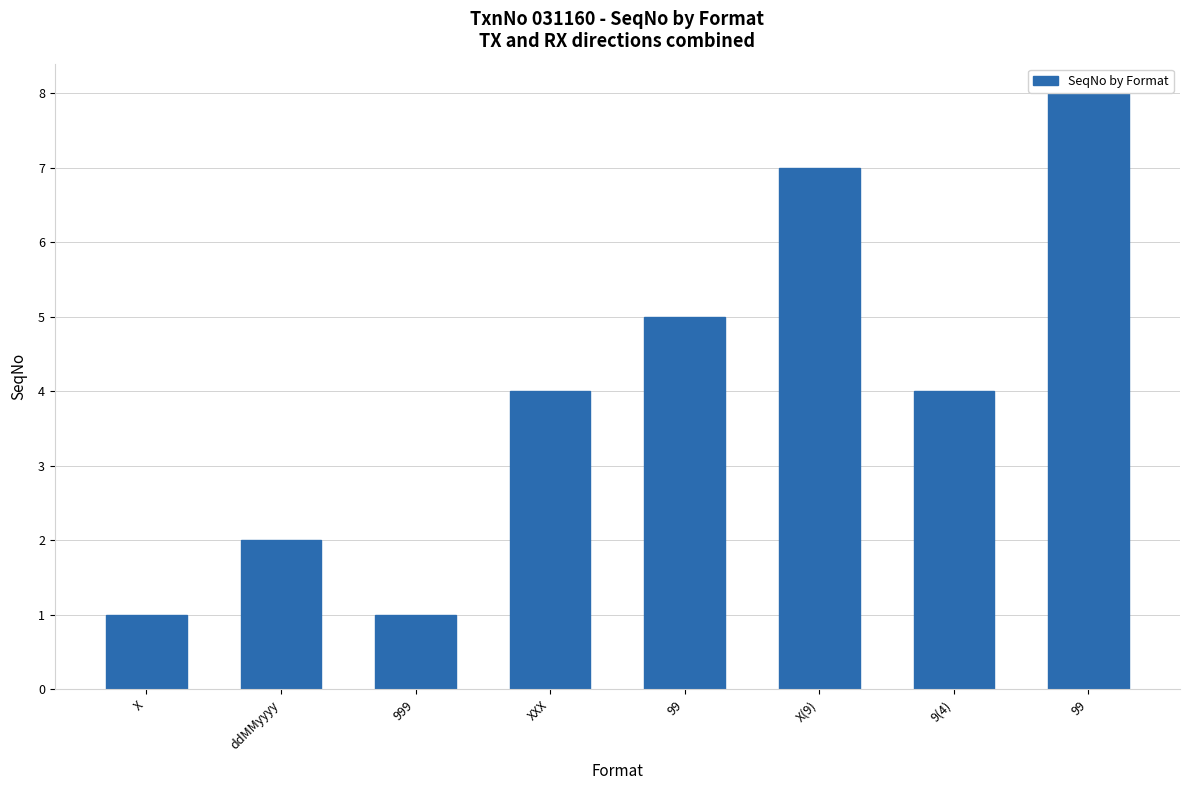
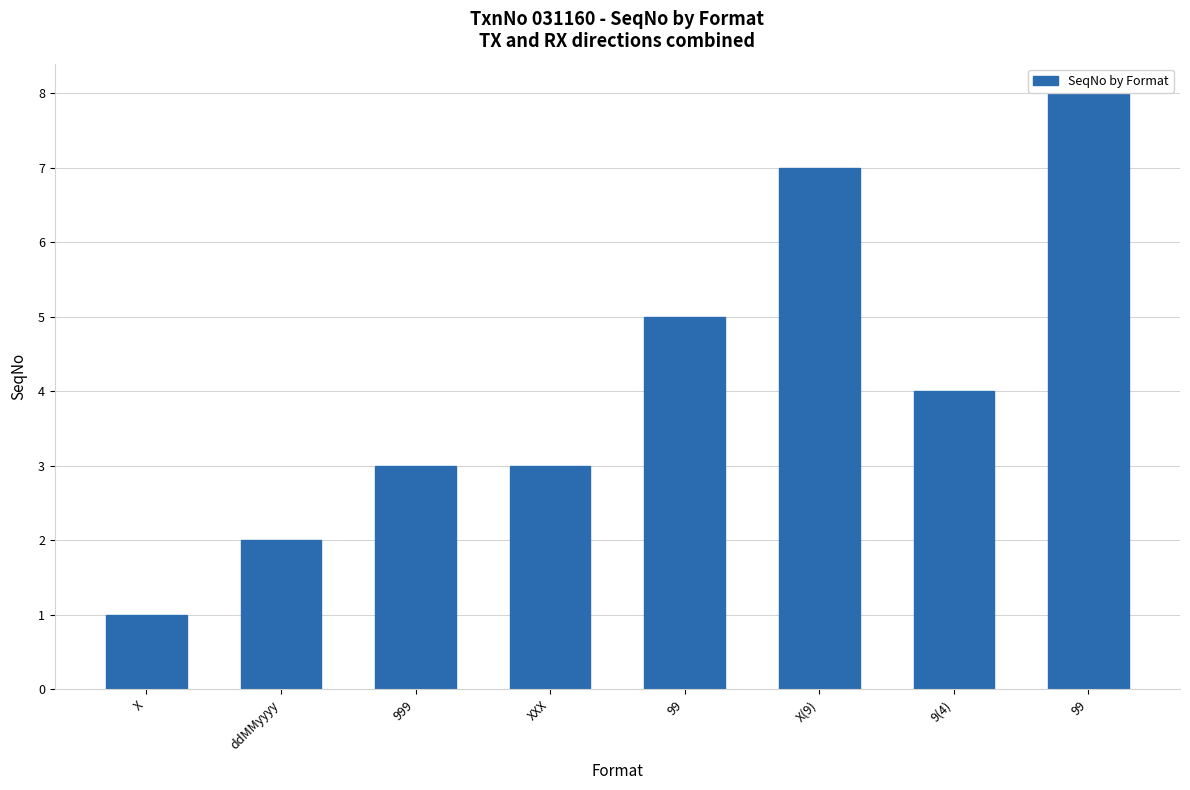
999: 1 -> 3
XXX: 4 -> 3
